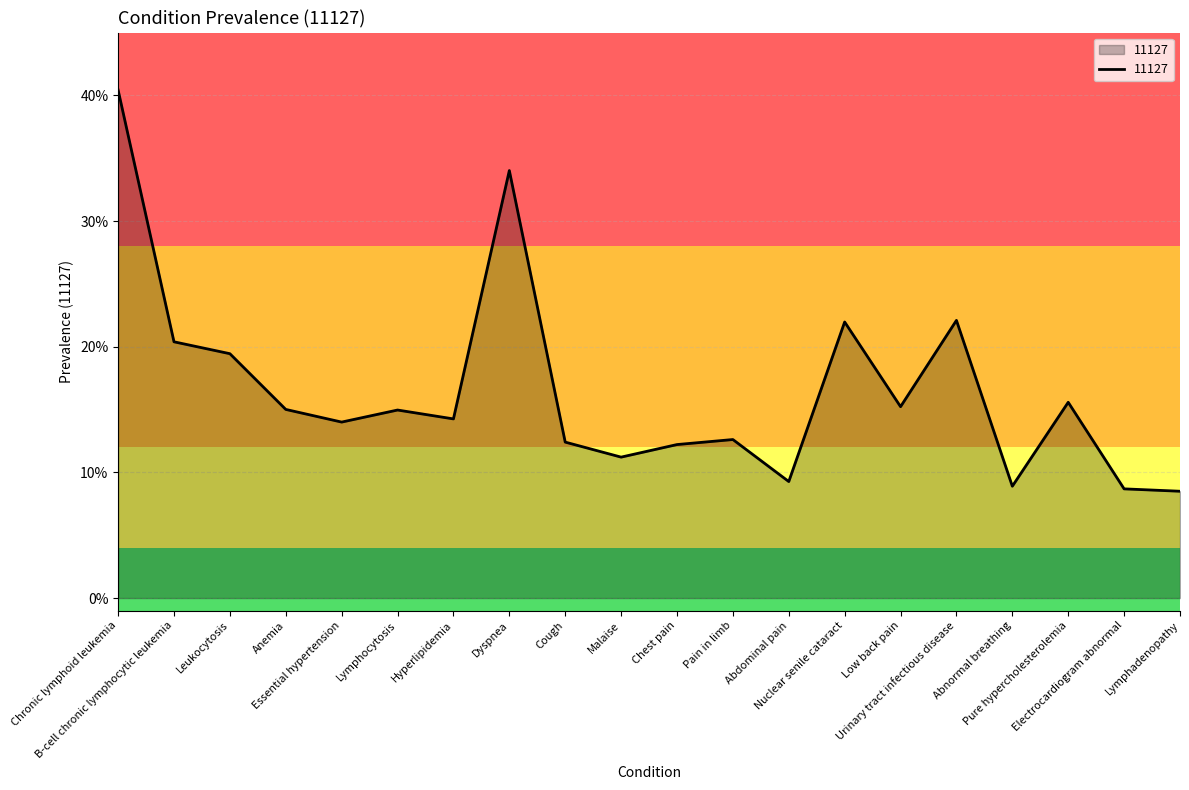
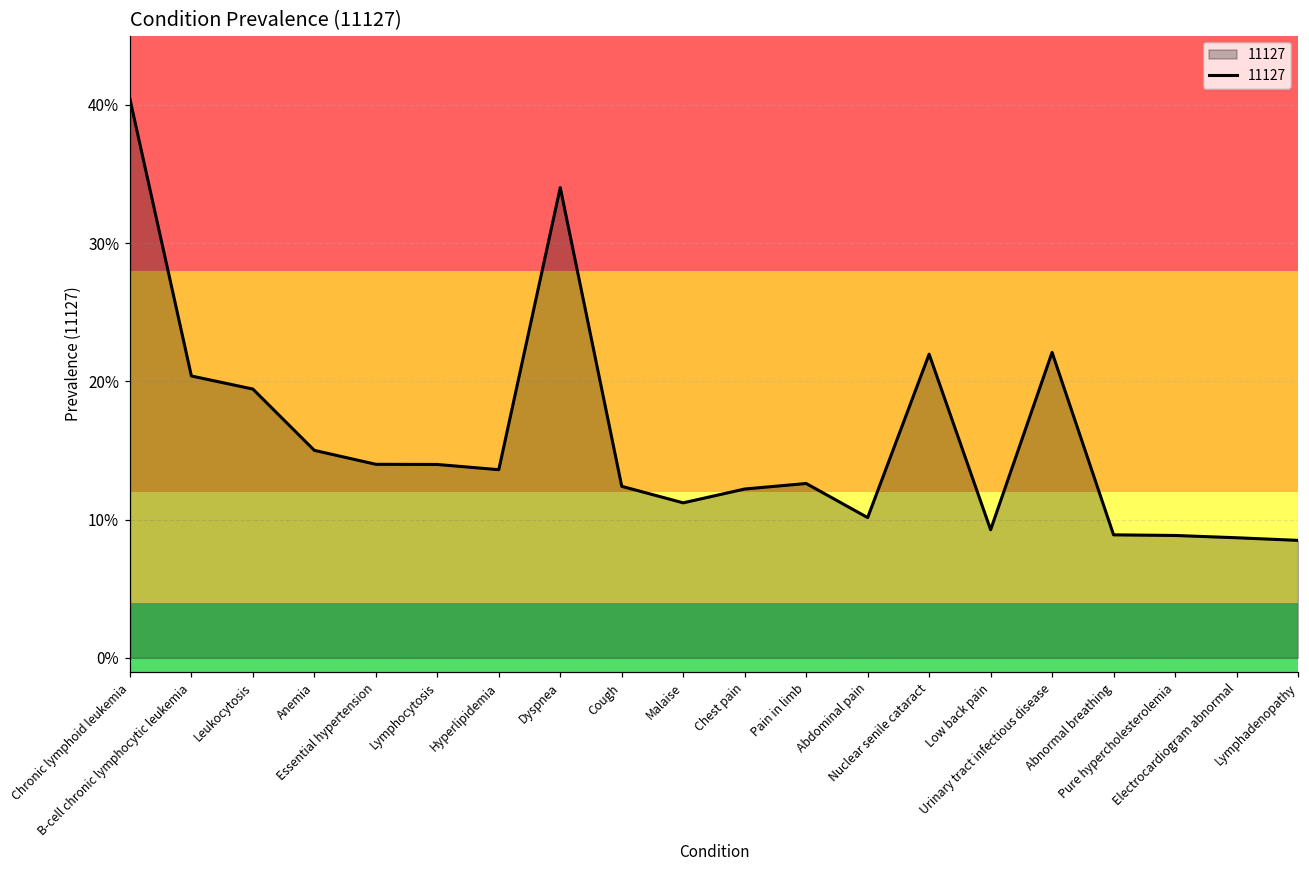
Lymphocytosis: 15.0% -> 14.0%
Hyperlipidemia: 14.3% -> 13.6%
Abdominal pain: 9.3% -> 10.1%
Low back pain: 15.2% -> 9.3%
Pure hypercholesterolemia: 15.6% -> 8.9%
